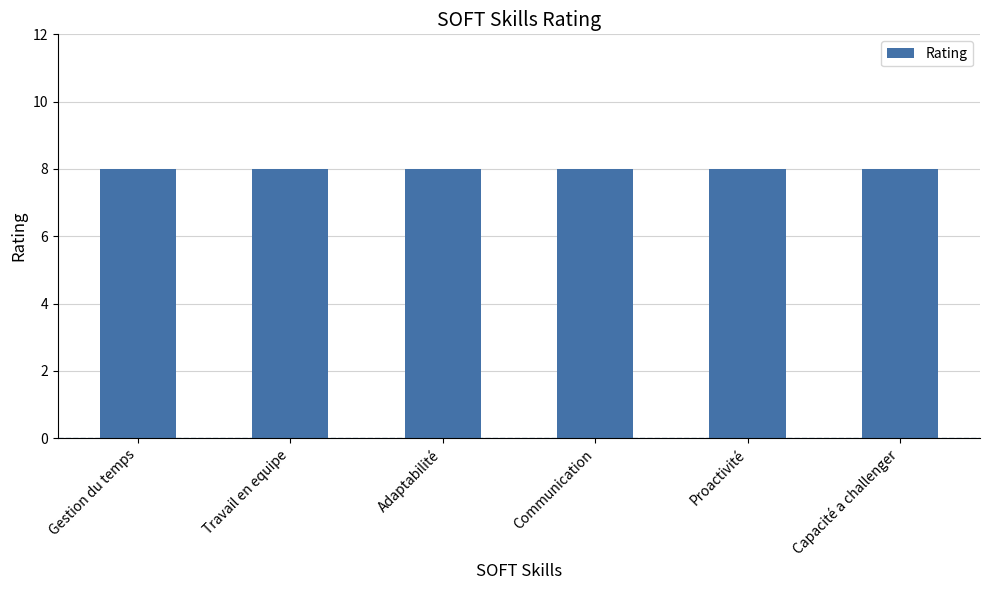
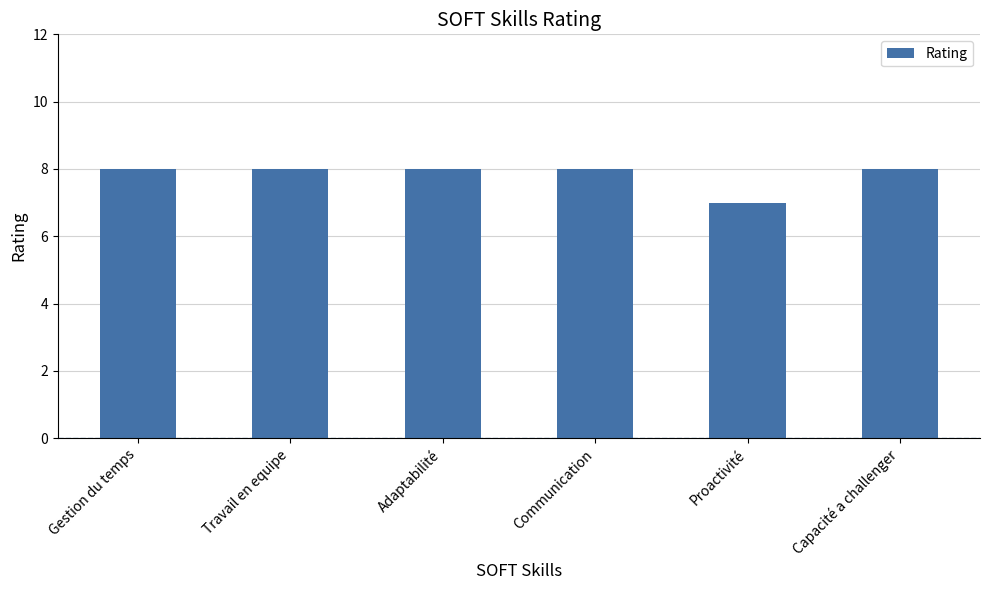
Proactivité: 8 -> 7
